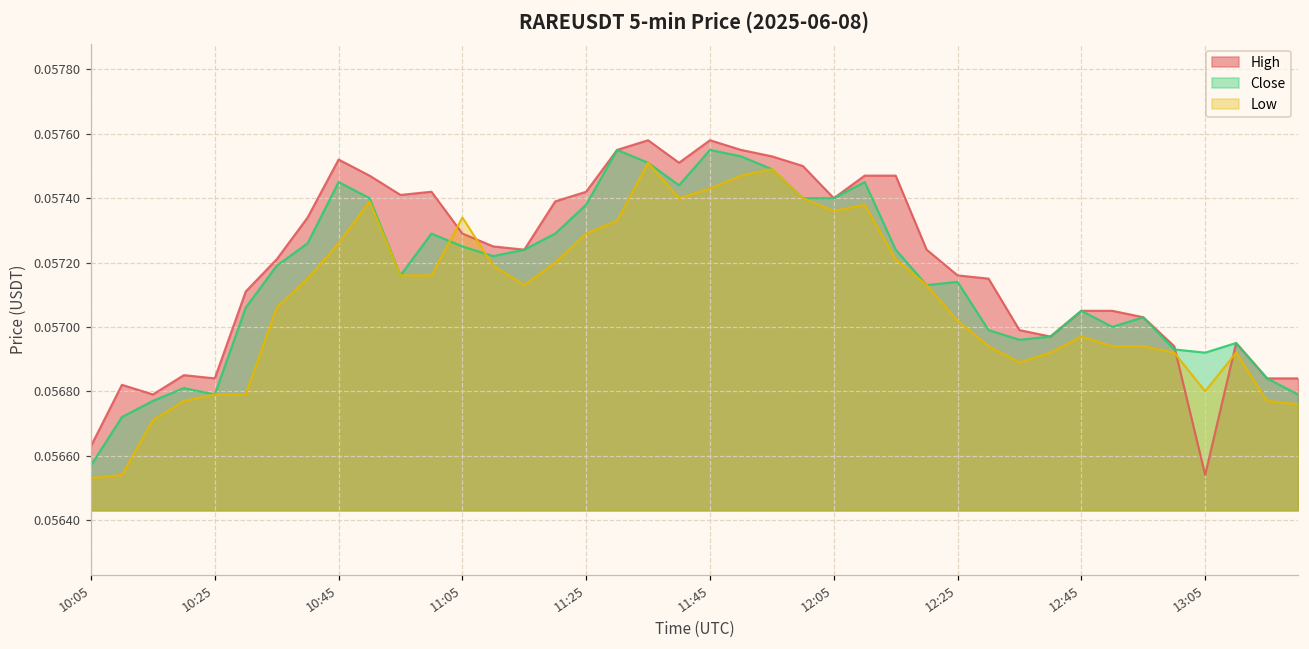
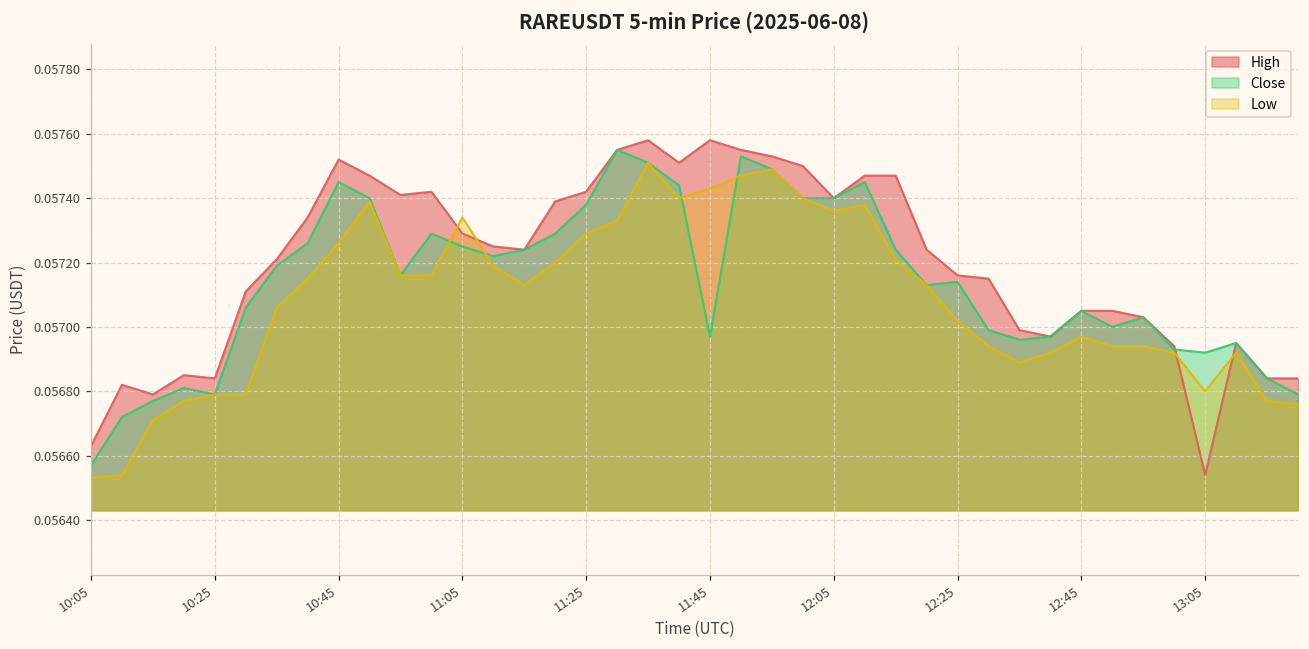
Close, 11:45: 0.05755 -> 0.05697
